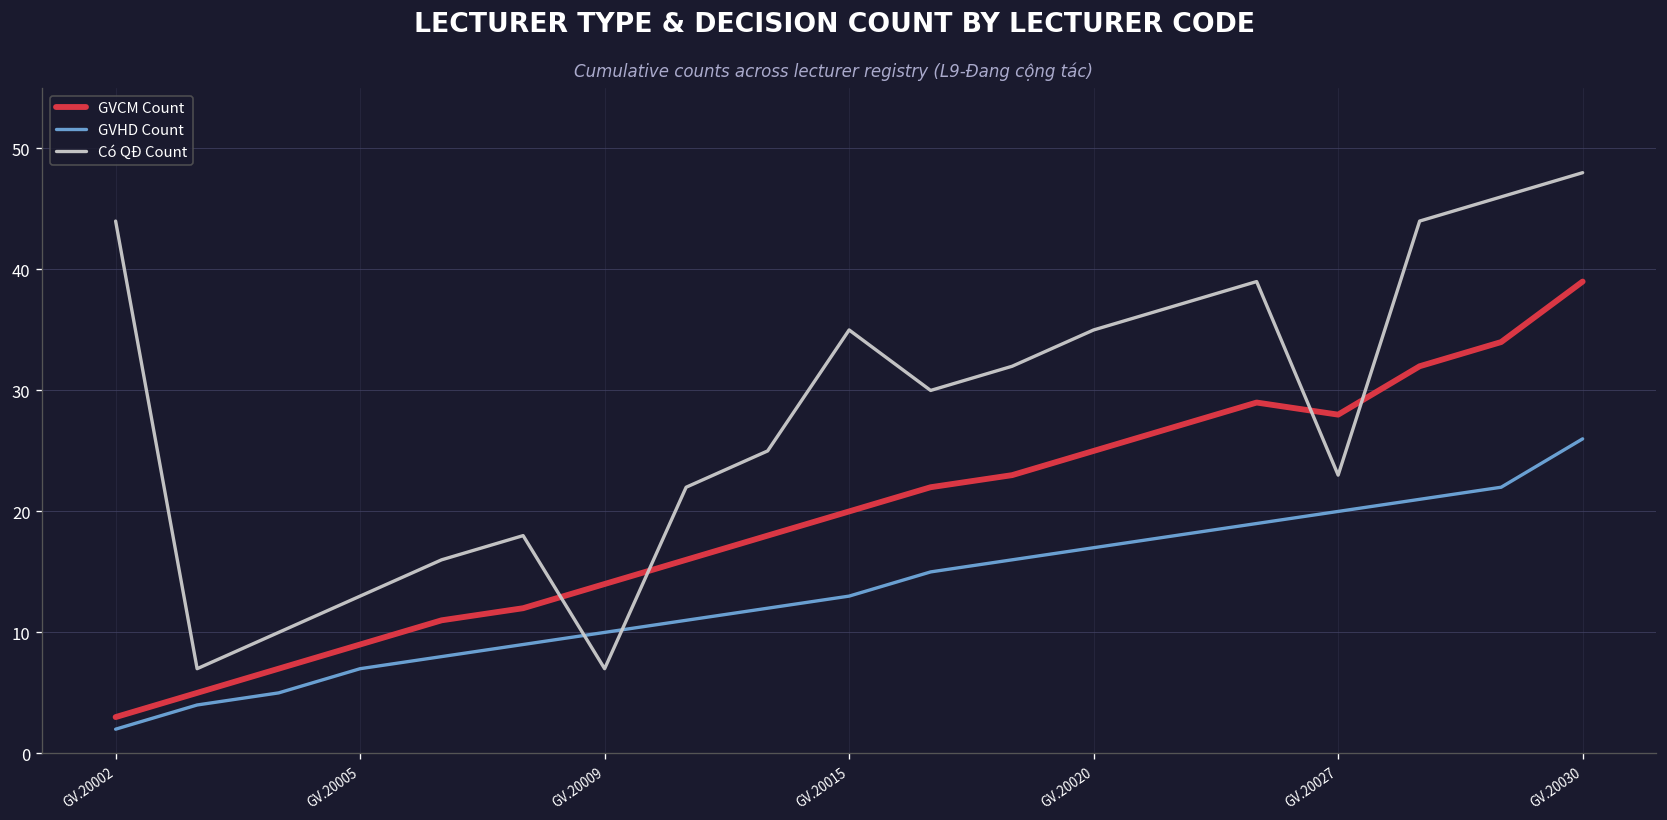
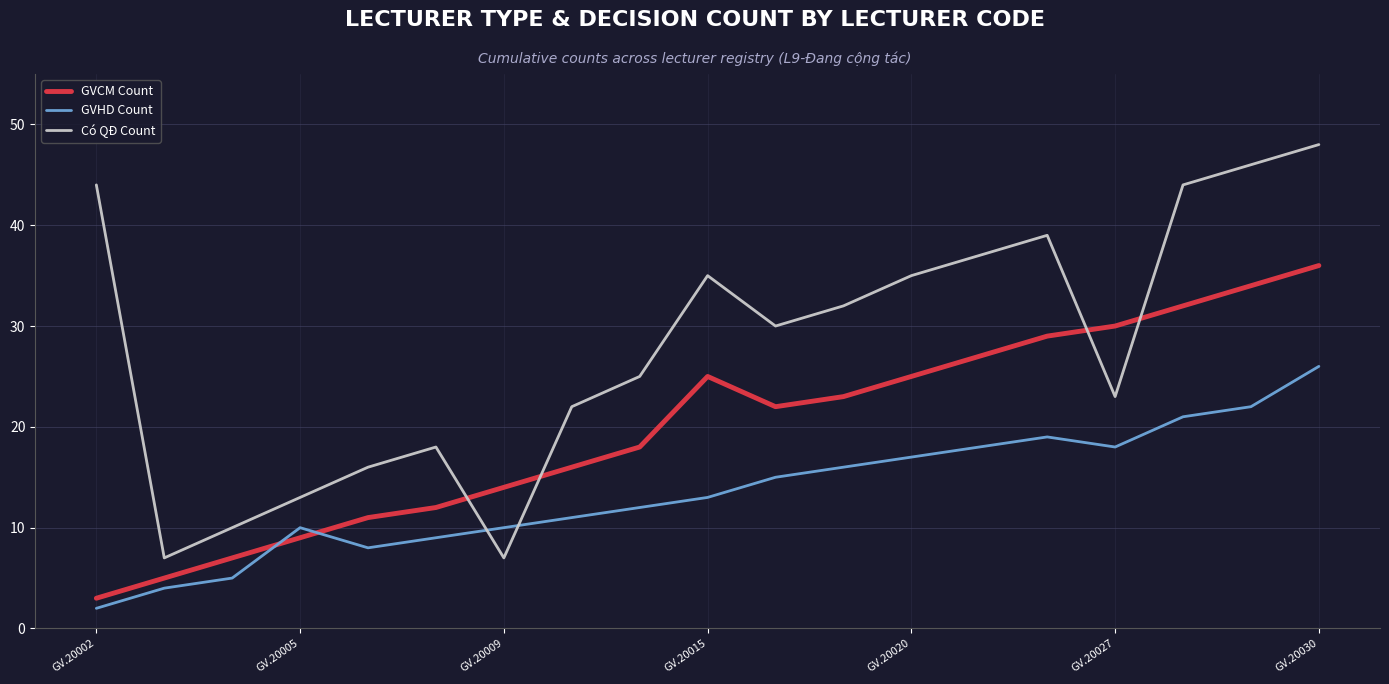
GVHD Count, GV.20005: 7 -> 10
GVCM Count, GV.20015: 20 -> 25
GVCM Count, GV.20027: 28 -> 30
GVHD Count, GV.20027: 20 -> 18
GVCM Count, GV.20030: 39 -> 36
